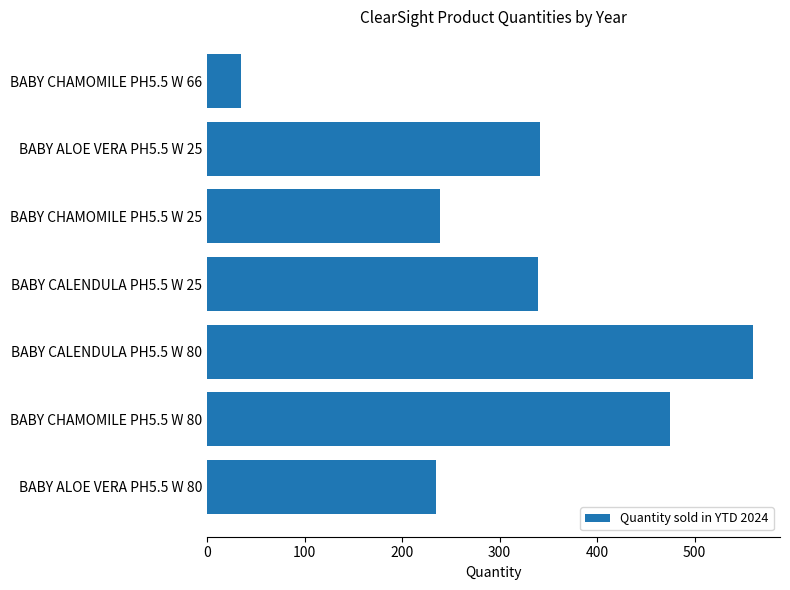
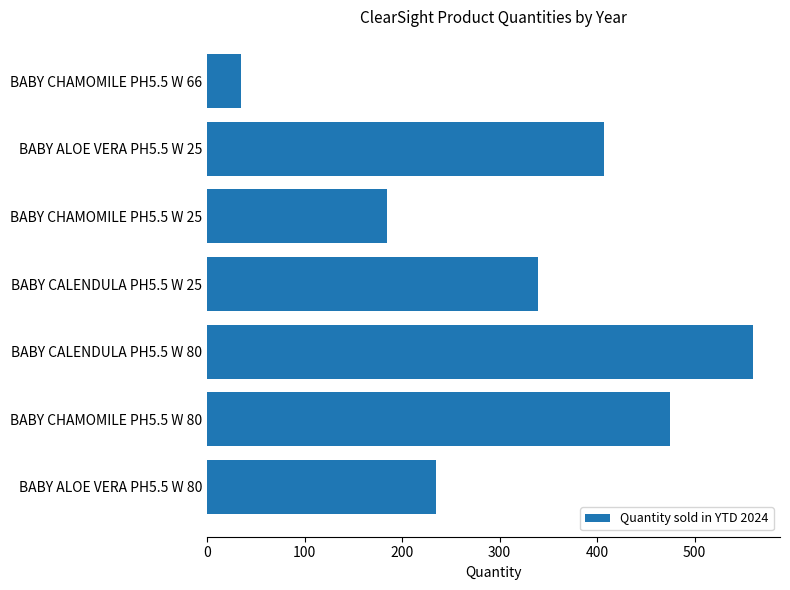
BABY ALOE VERA PH5.5 W 25: 340 -> 410
BABY CHAMOMILE PH5.5 W 25: 240 -> 180
